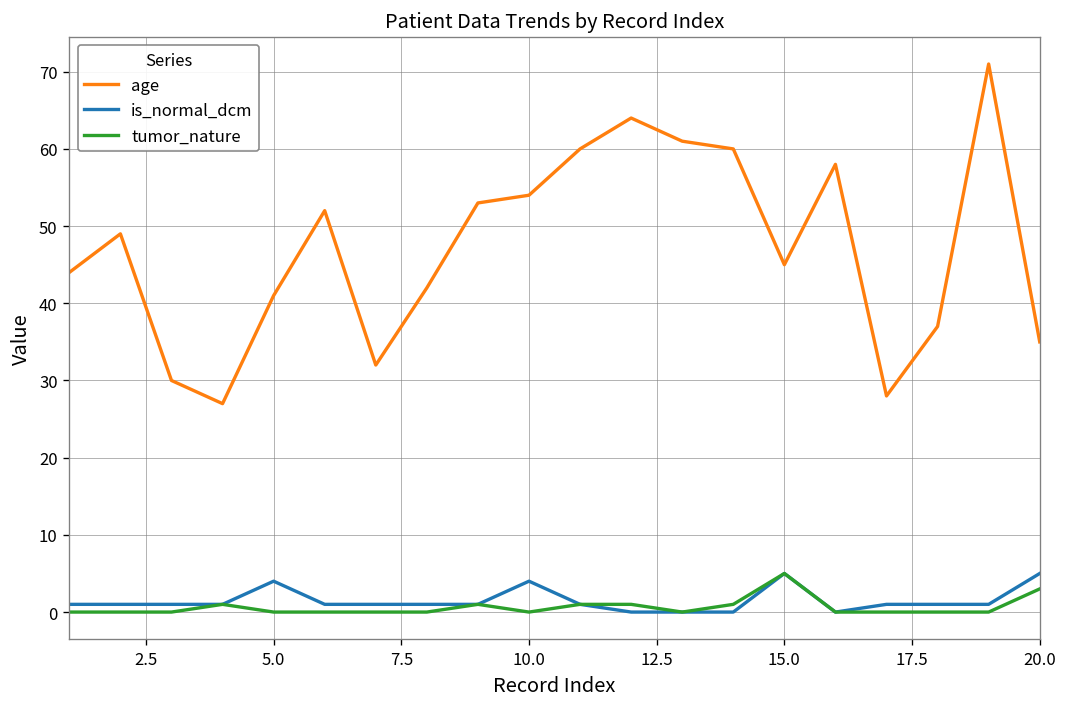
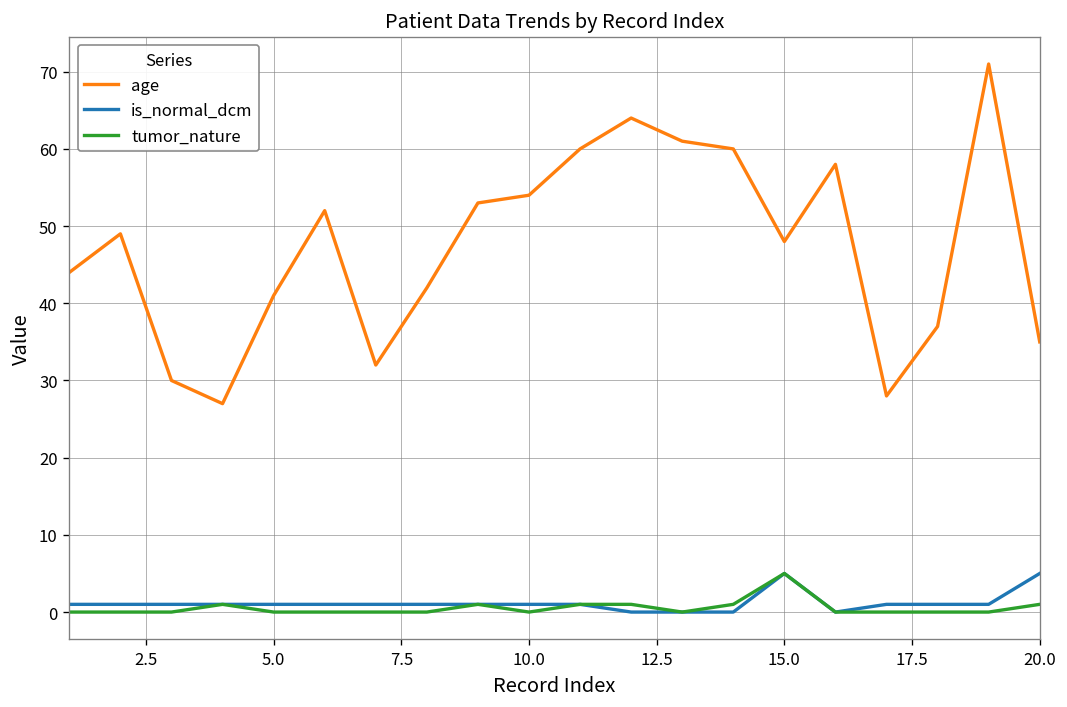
is_normal_dcm, 5.0: 4 -> 1
is_normal_dcm, 10.0: 4 -> 1
age, 15.0: 45 -> 48
tumor_nature, 20.0: 3 -> 1
